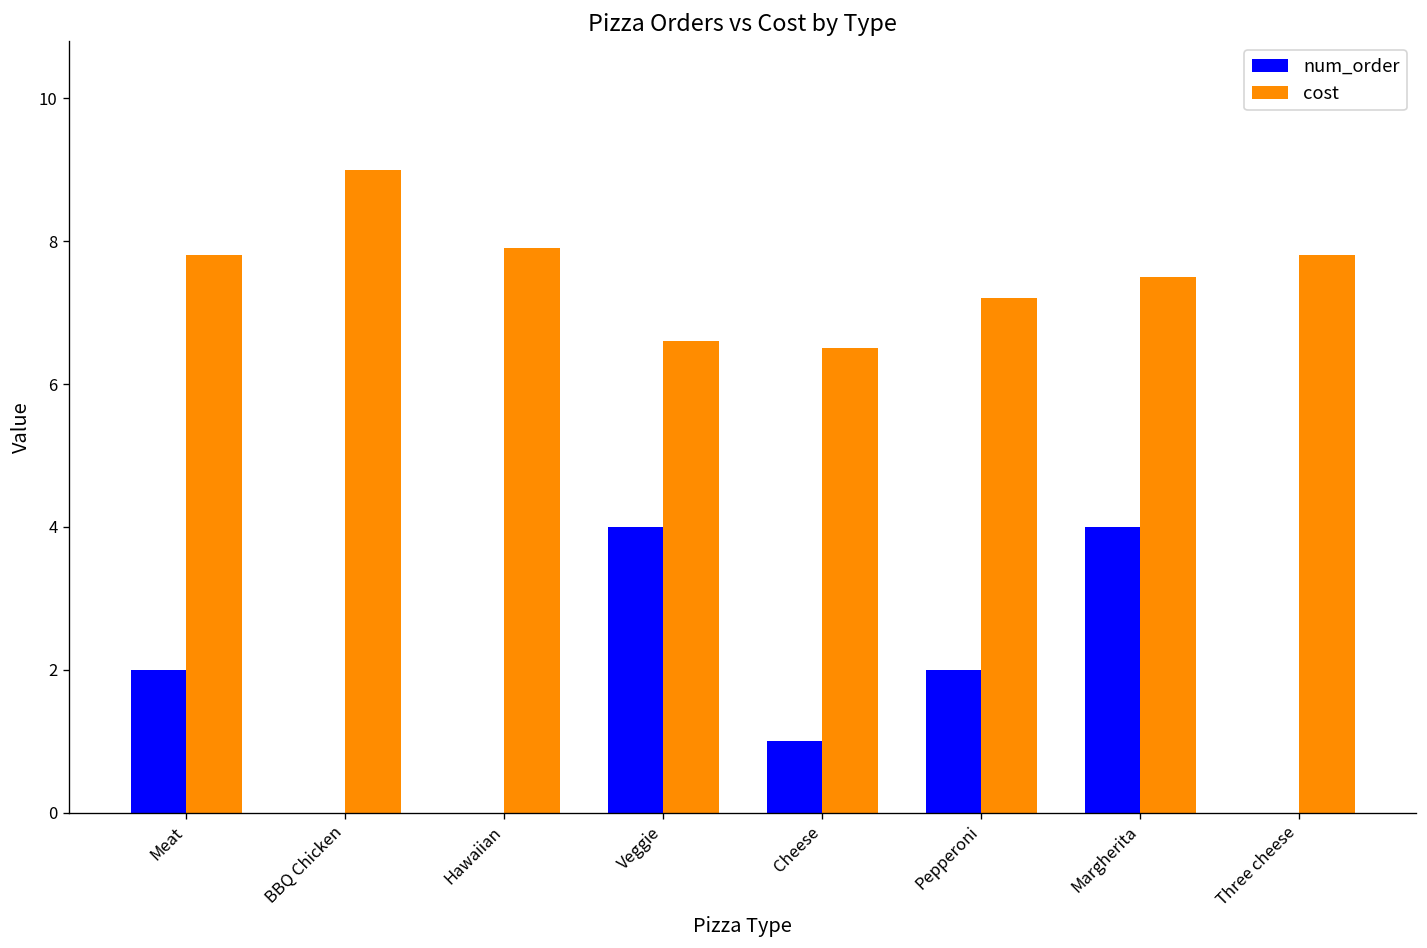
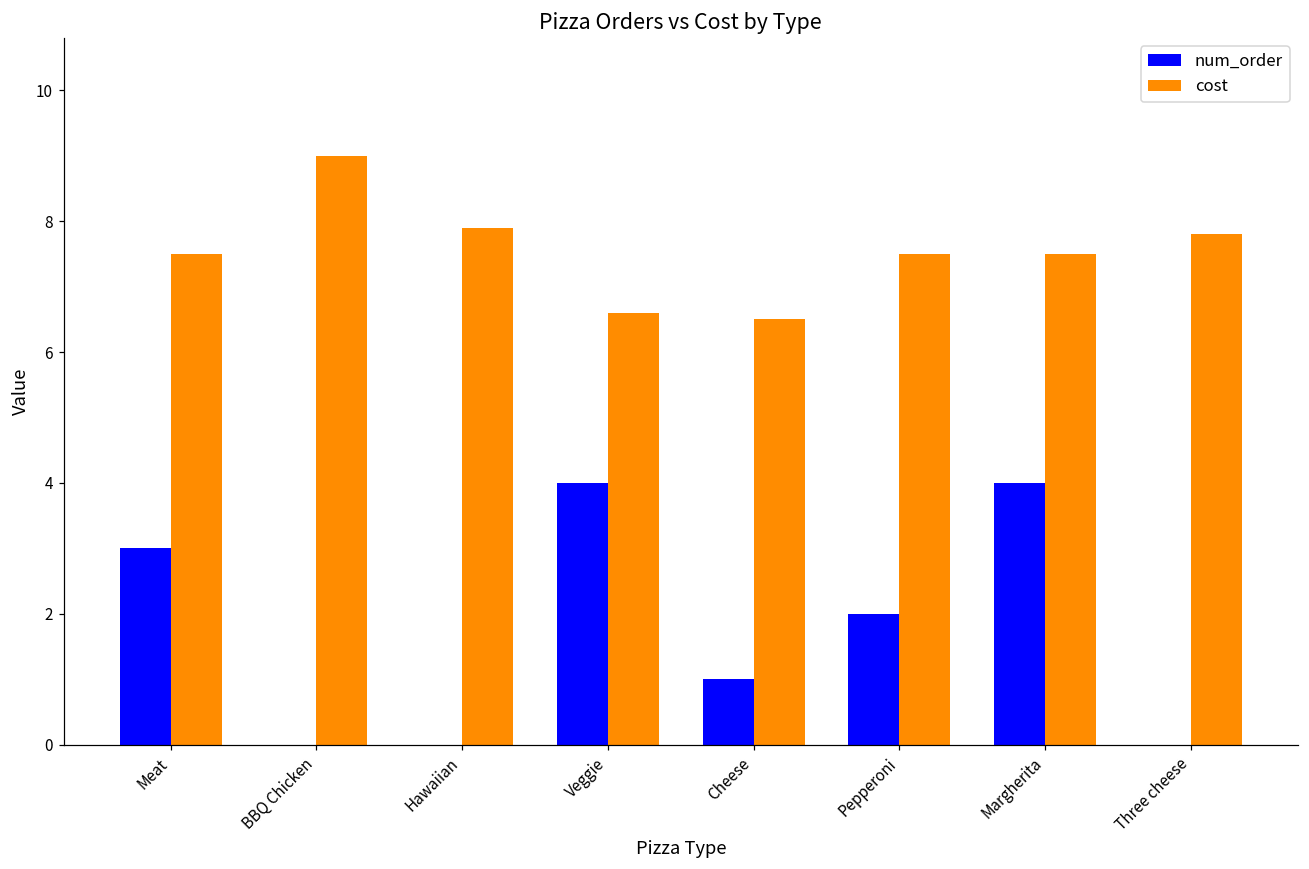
num_order, Meat: 2 -> 3
cost, Meat: 7.8 -> 7.5
cost, Pepperoni: 7.2 -> 7.5
